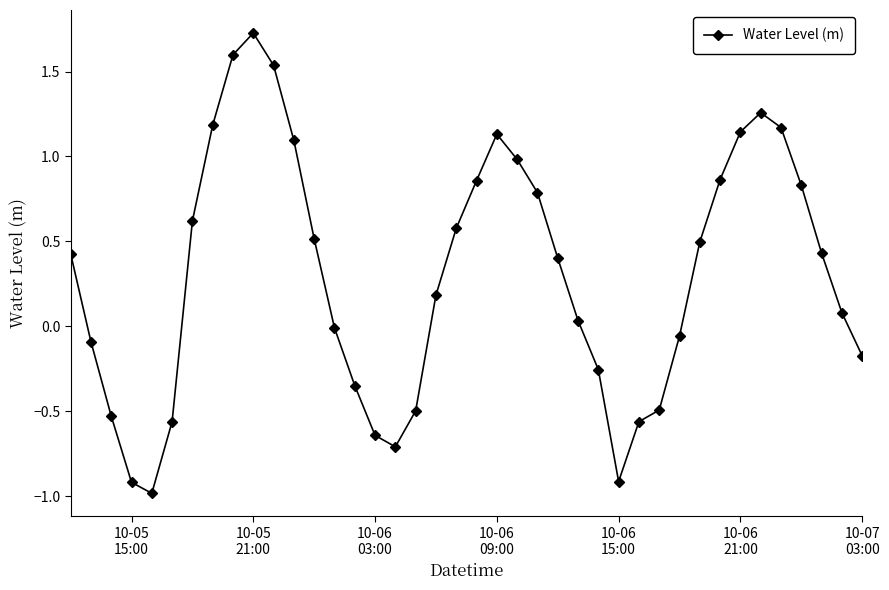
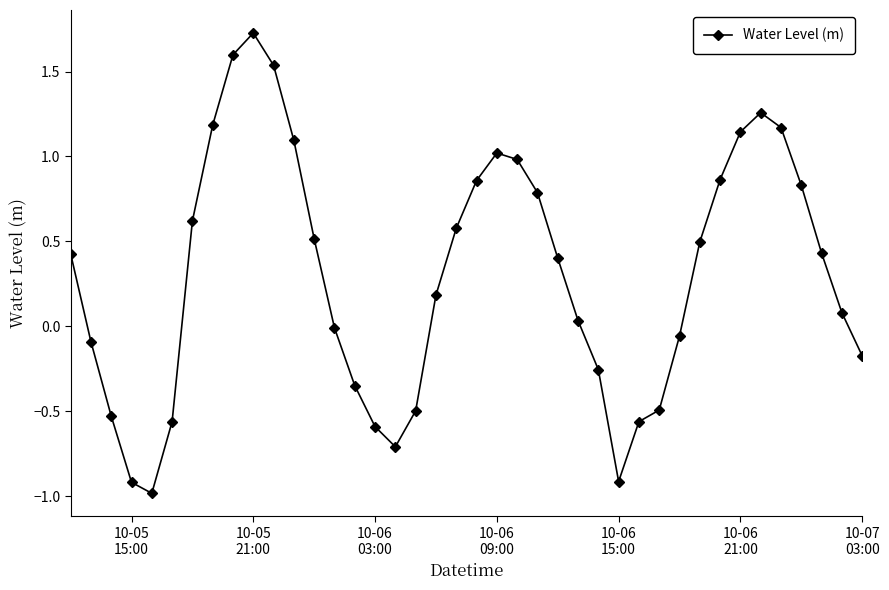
10-06 03:00: -0.64 -> -0.59
10-06 09:00: 1.13 -> 1.02
